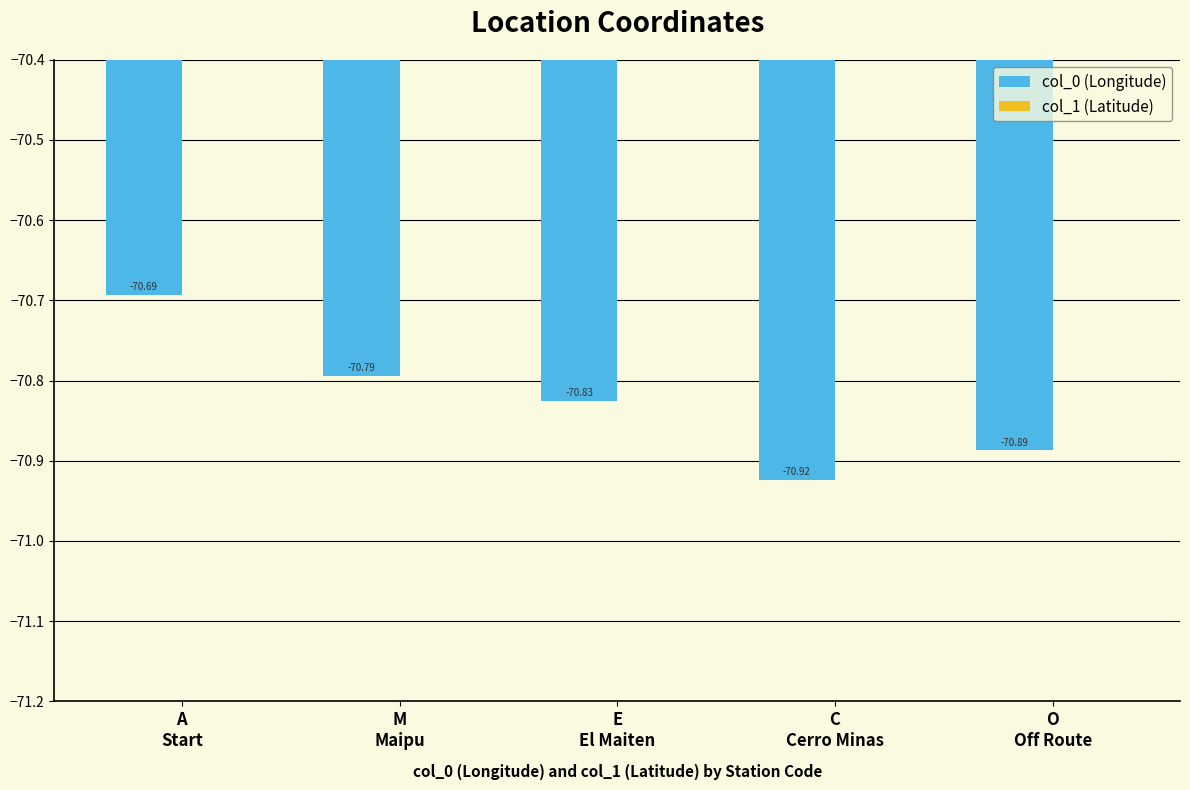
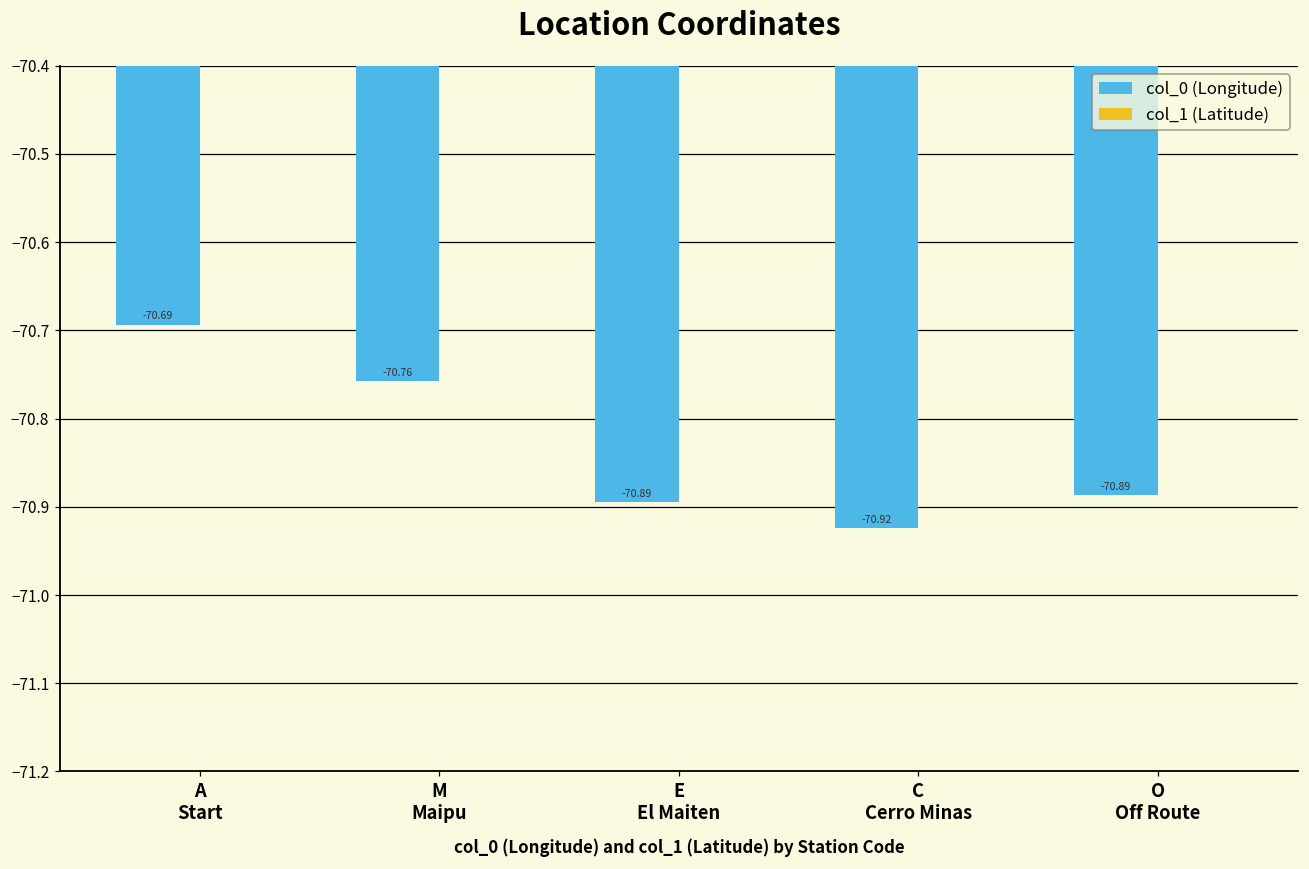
col_0 (Longitude), M Maipu: -70.79 -> -70.76
col_0 (Longitude), E El Maiten: -70.83 -> -70.89
